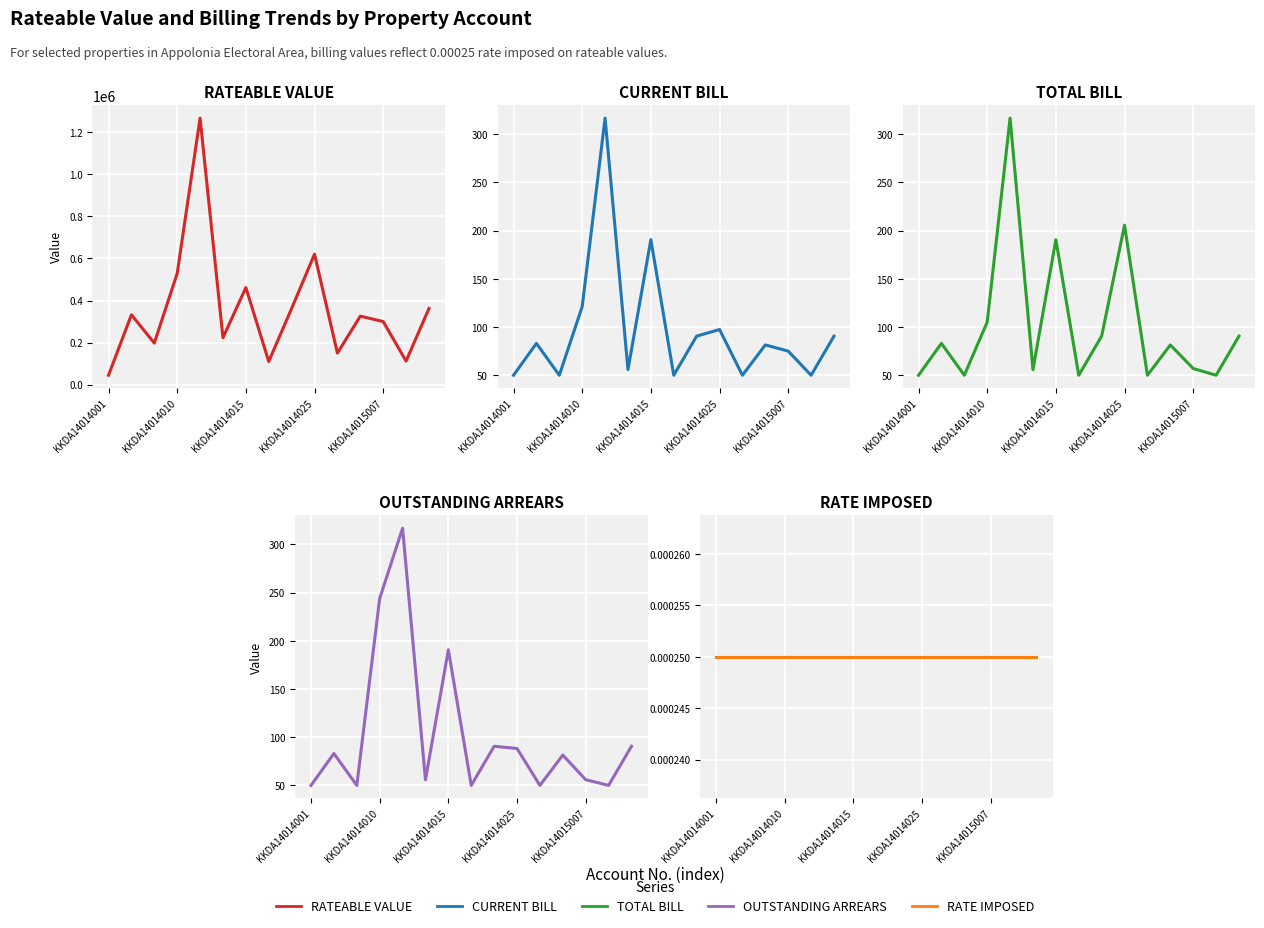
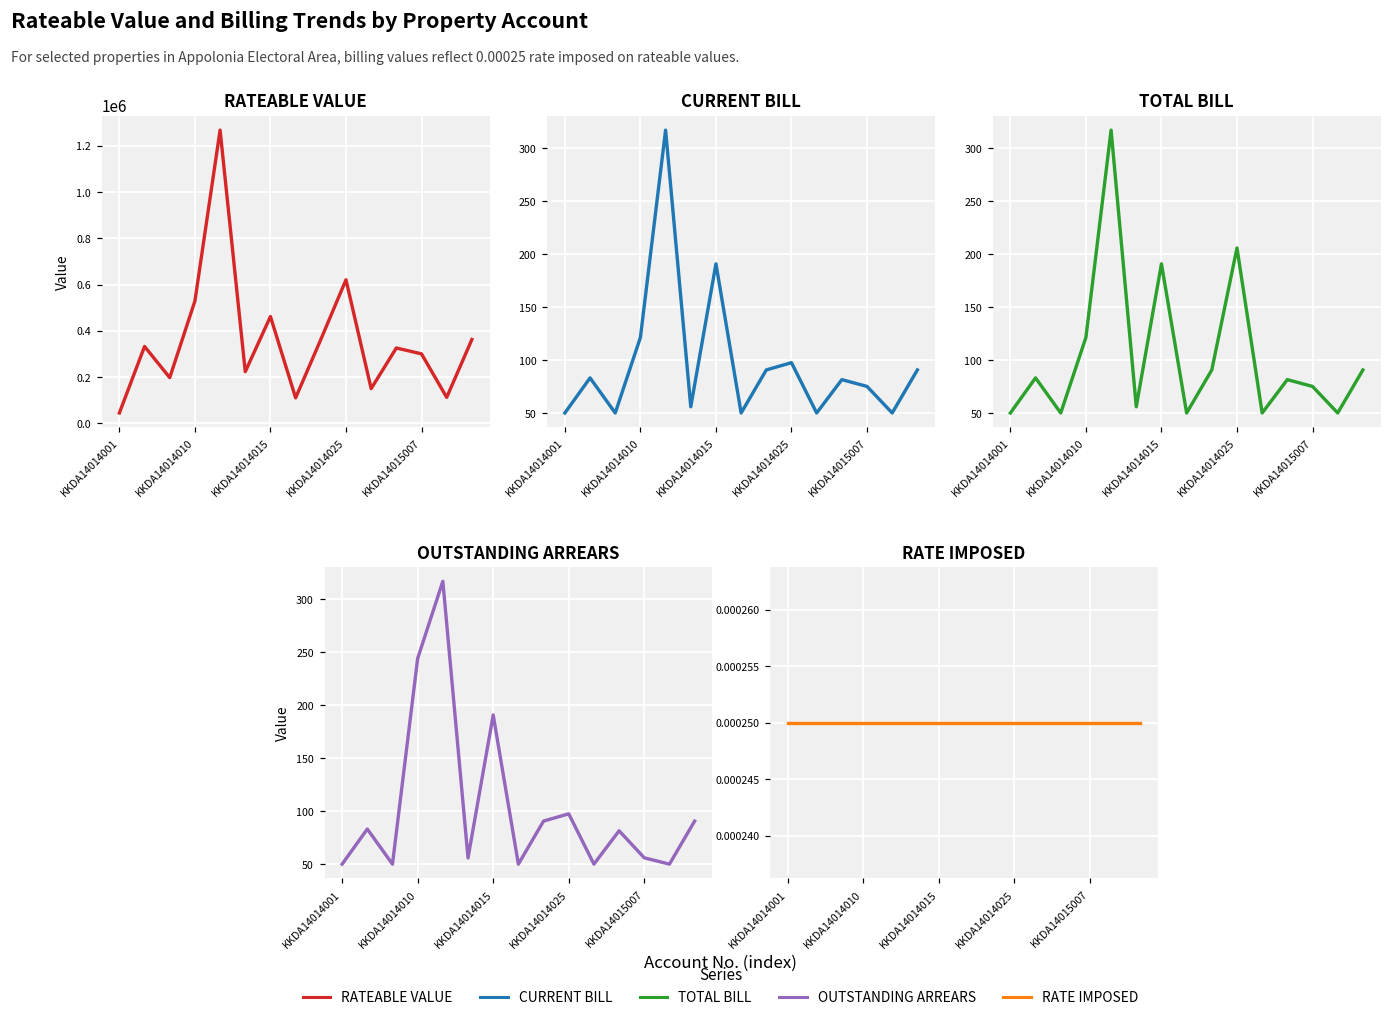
TOTAL BILL, KKDA14014010: 110 -> 120
TOTAL BILL, KKDA14015007: 60 -> 80
OUTSTANDING ARREARS, KKDA14014025: 90 -> 100
